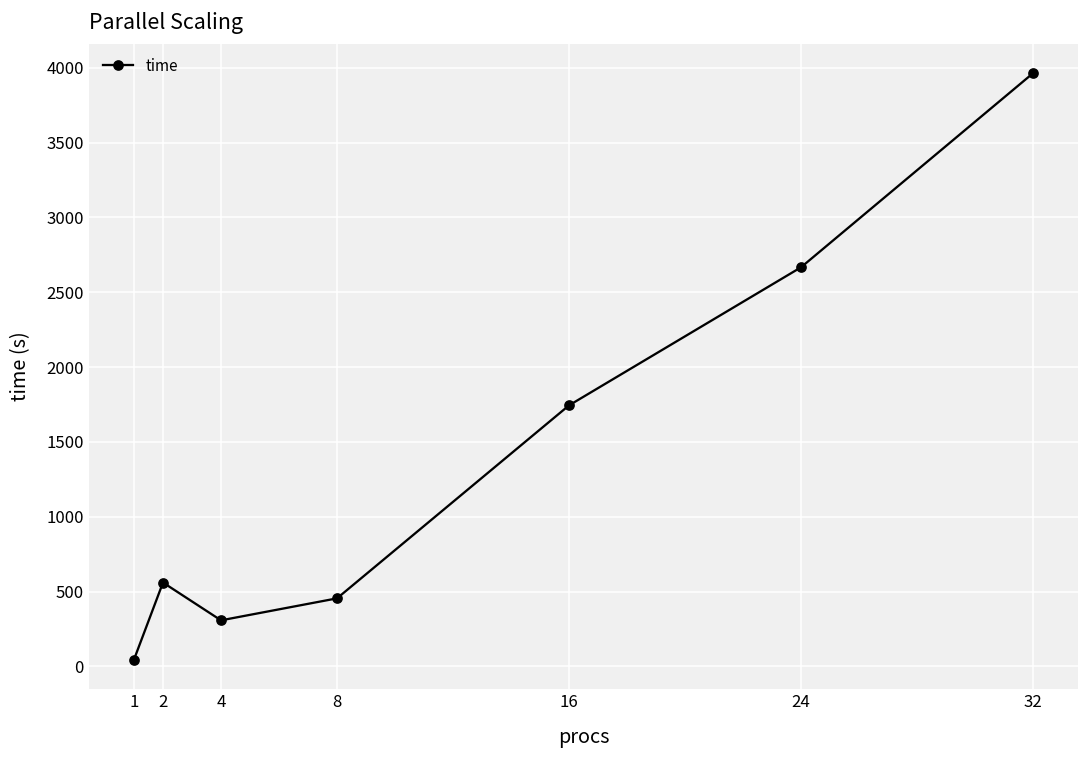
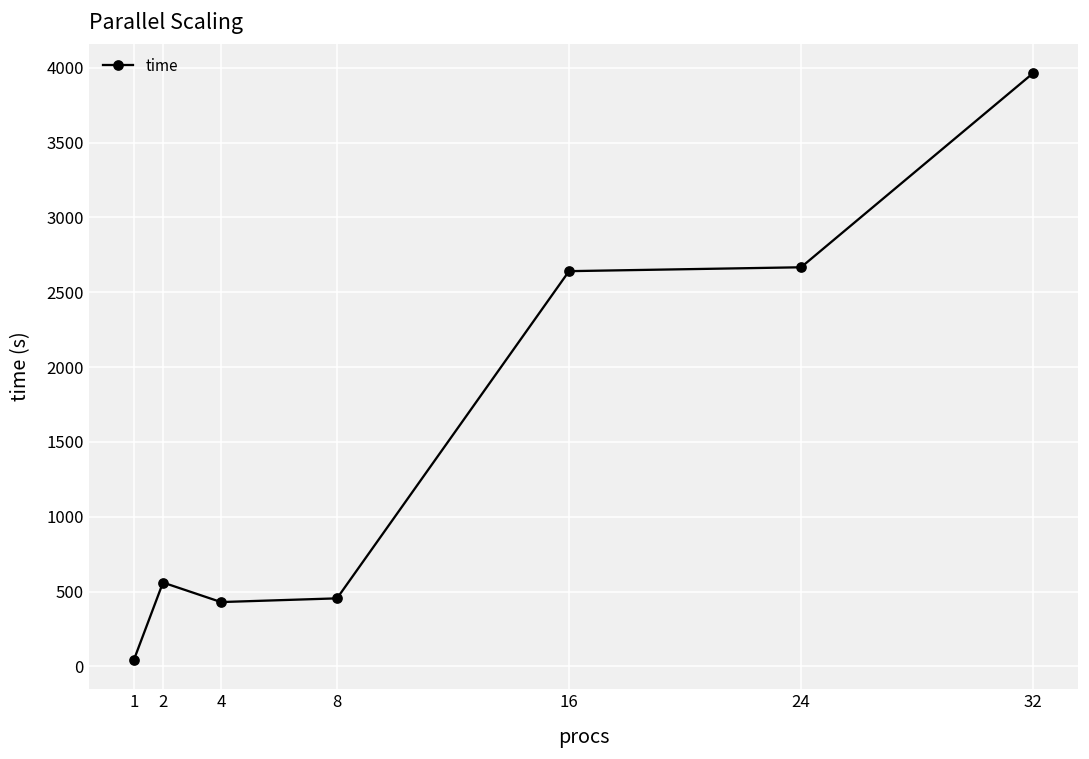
4: 310 -> 430
16: 1740 -> 2640
